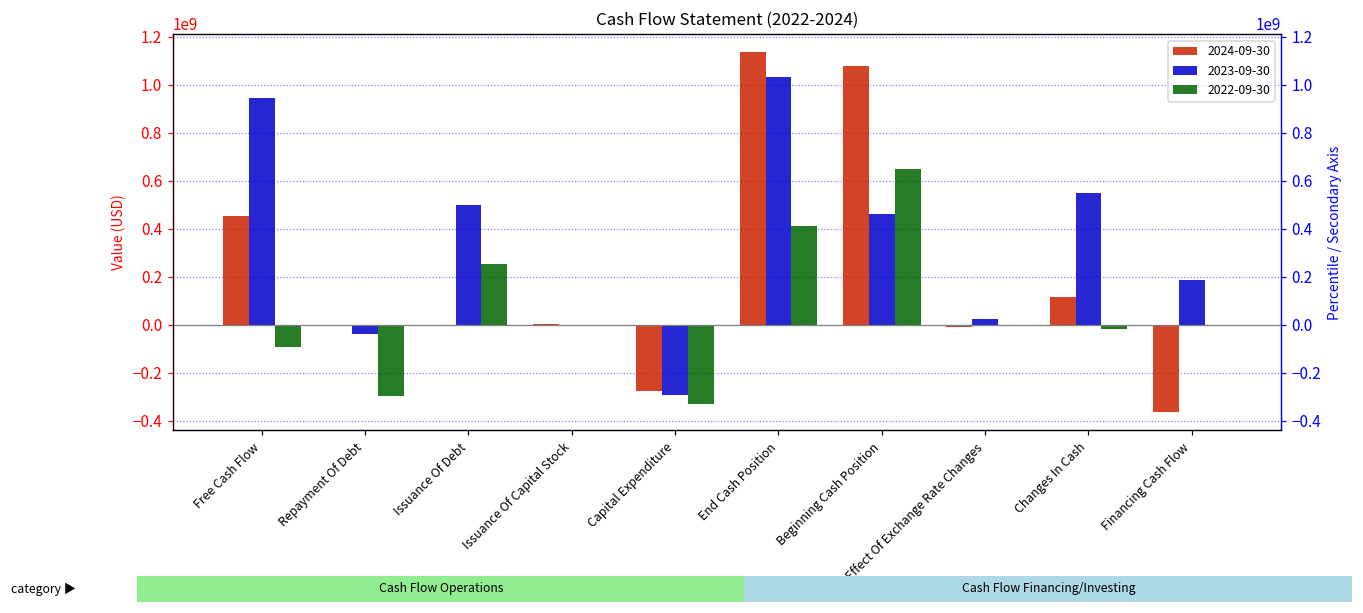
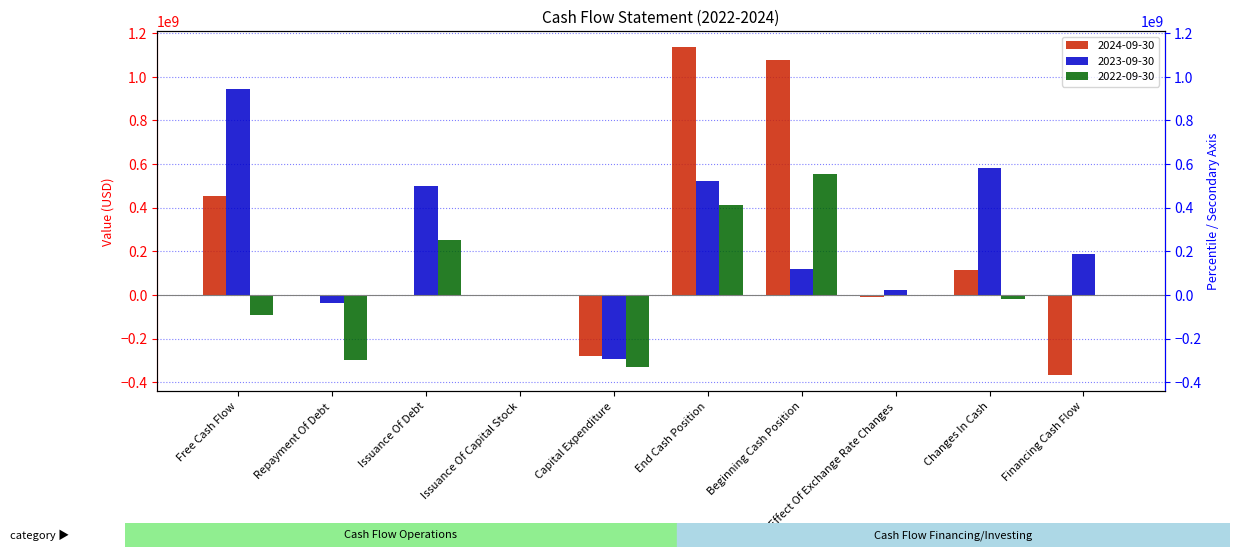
2023-09-30, End Cash Position: 1030000000 -> 520000000
2023-09-30, Beginning Cash Position: 460000000 -> 120000000
2022-09-30, Beginning Cash Position: 650000000 -> 560000000
2023-09-30, Changes In Cash: 550000000 -> 580000000
